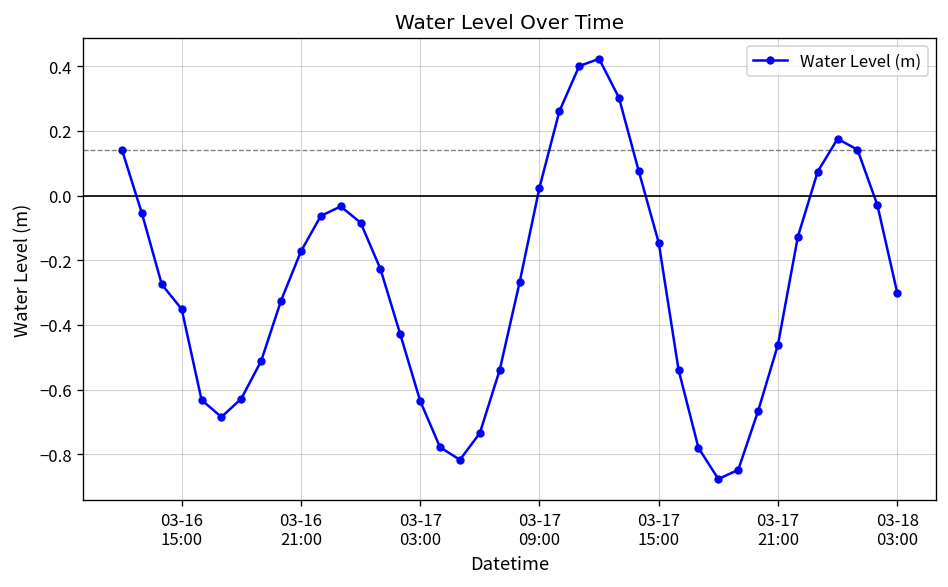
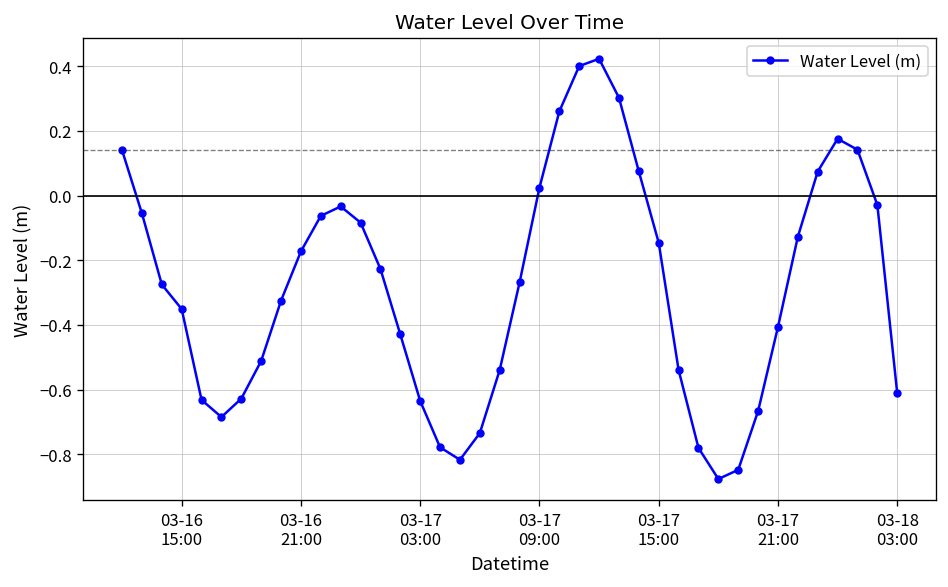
03-17 21:00: -0.46 -> -0.41
03-18 03:00: -0.30 -> -0.61
